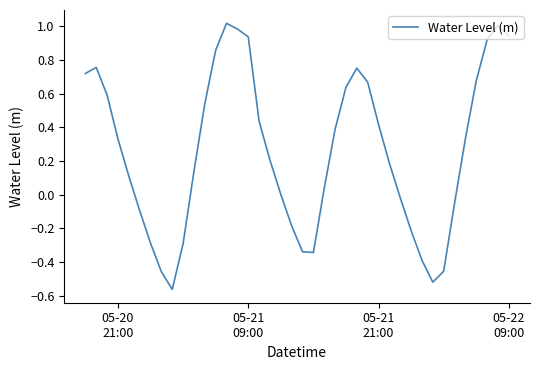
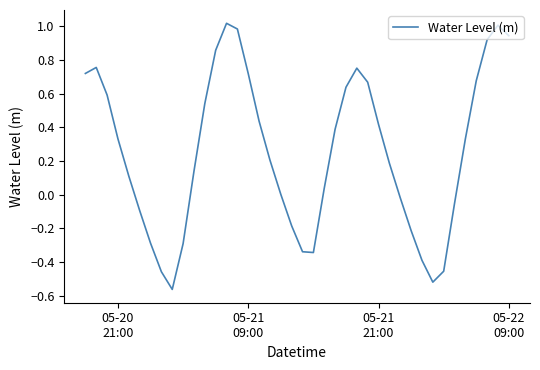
05-21 09:00: 0.94 -> 0.72
